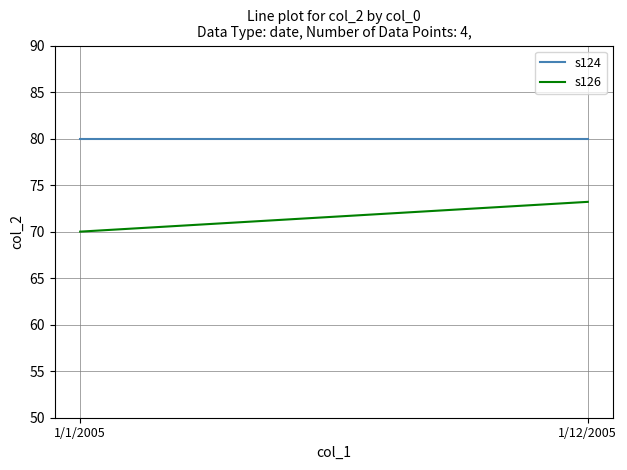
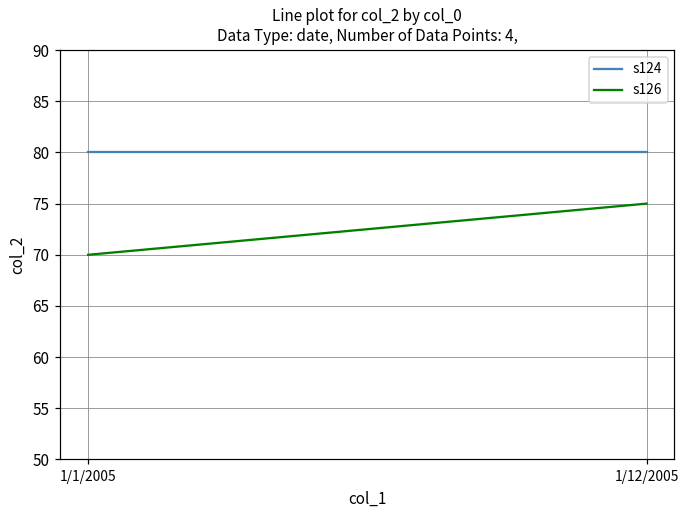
s126, 1/12/2005: 73 -> 75
